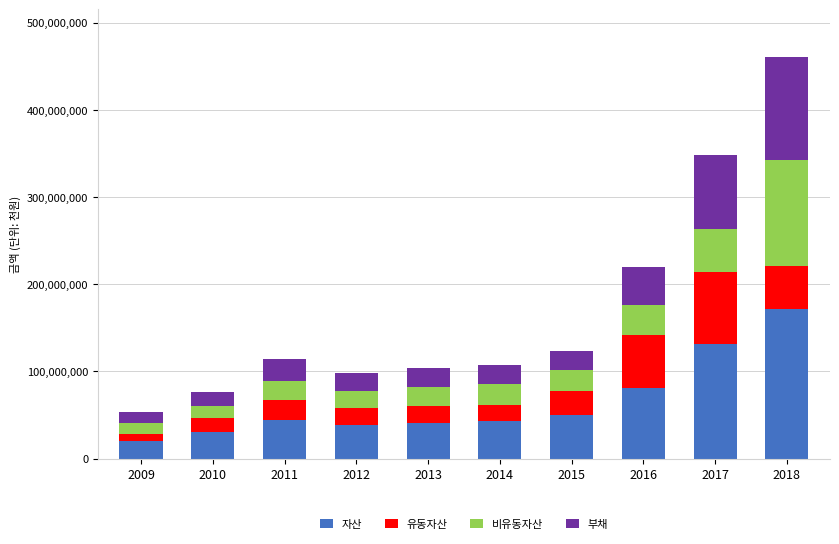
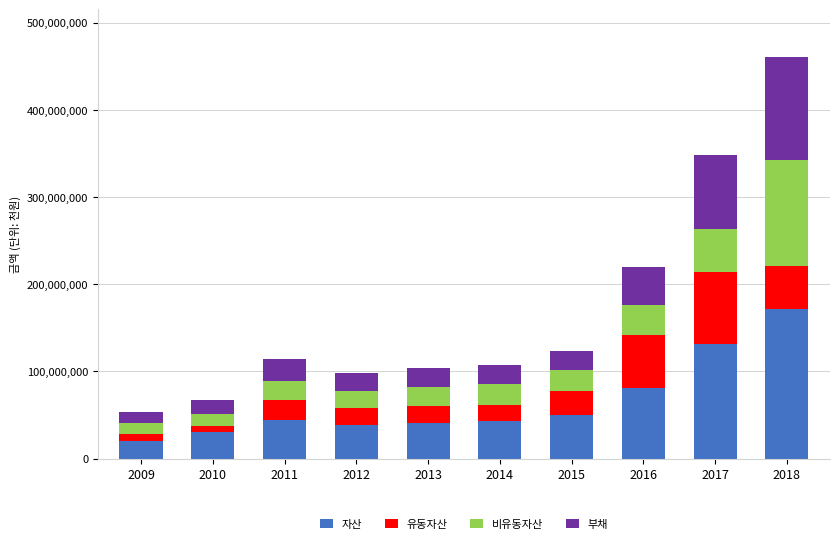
유동자산, 2010: 20,000,000 -> 10,000,000
